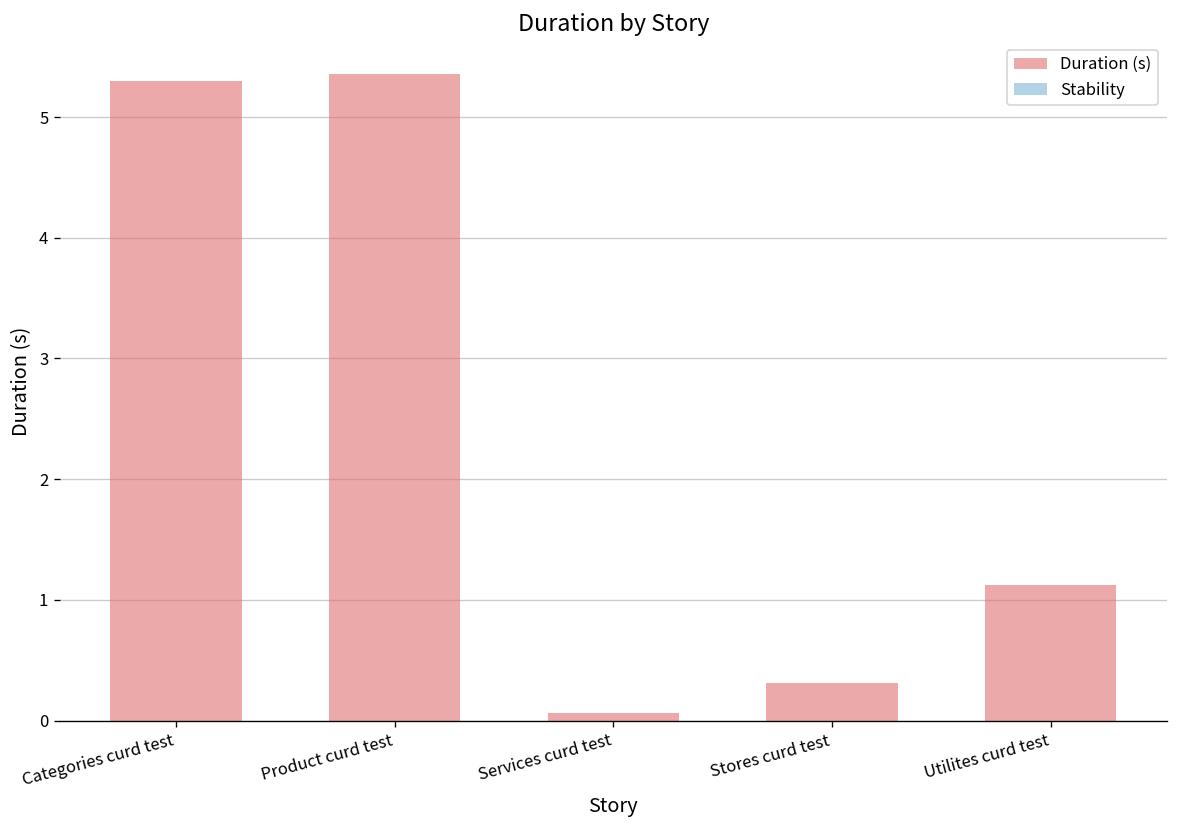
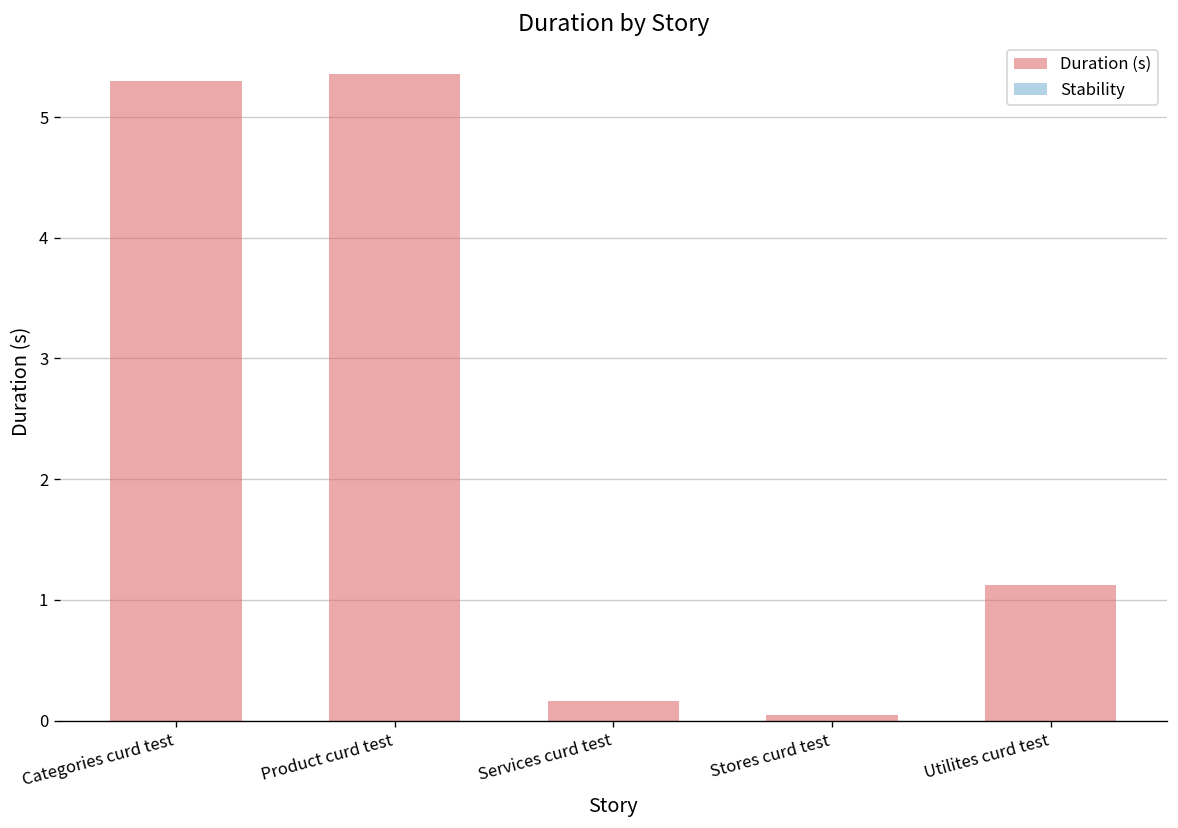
Duration (s), Services curd test: 0.06 -> 0.16
Duration (s), Stores curd test: 0.31 -> 0.05
